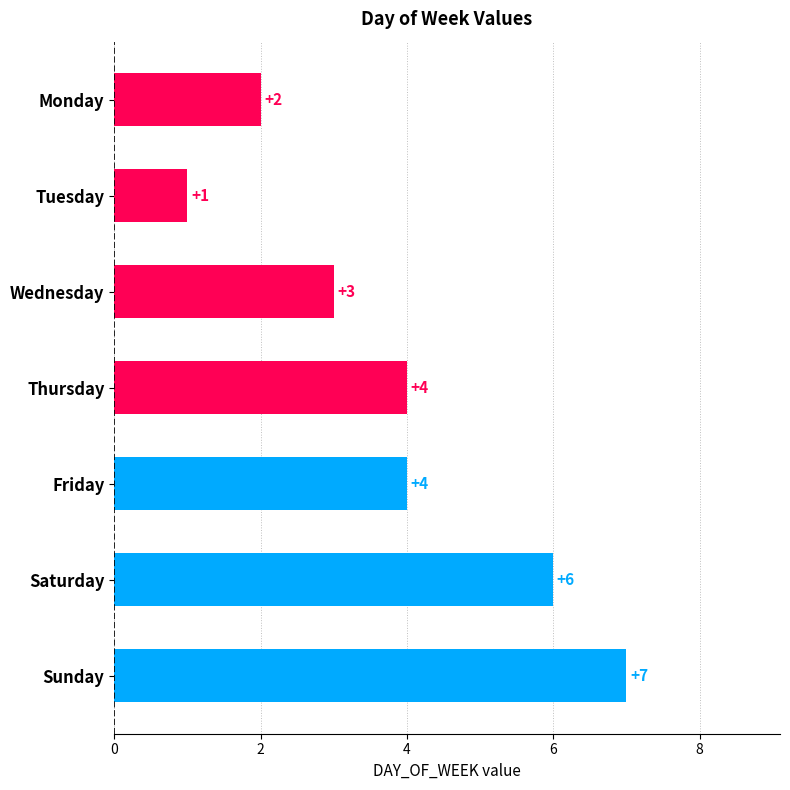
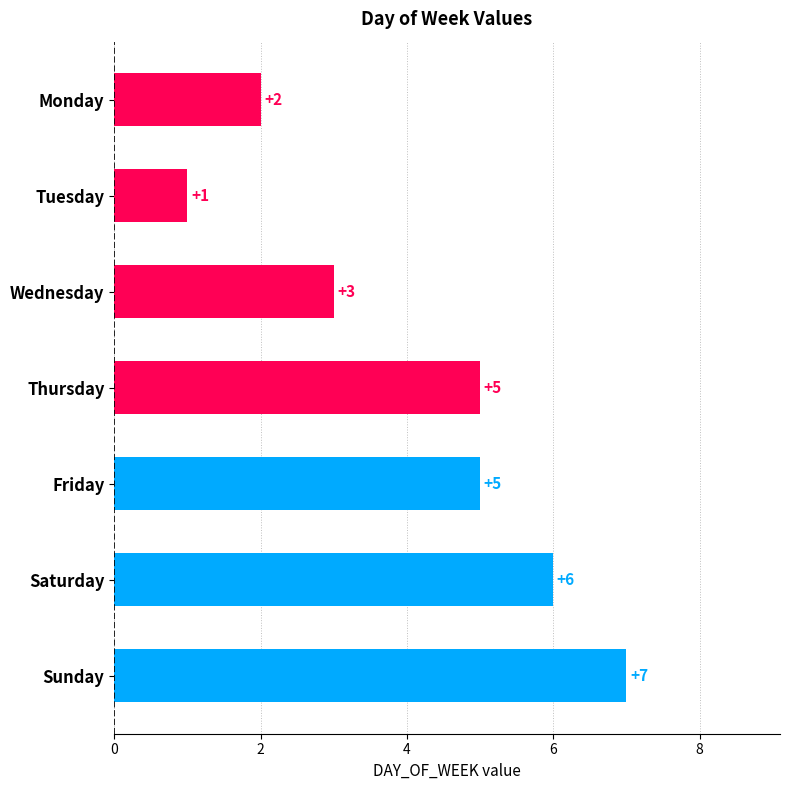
Thursday: +4 -> +5
Friday: +4 -> +5
